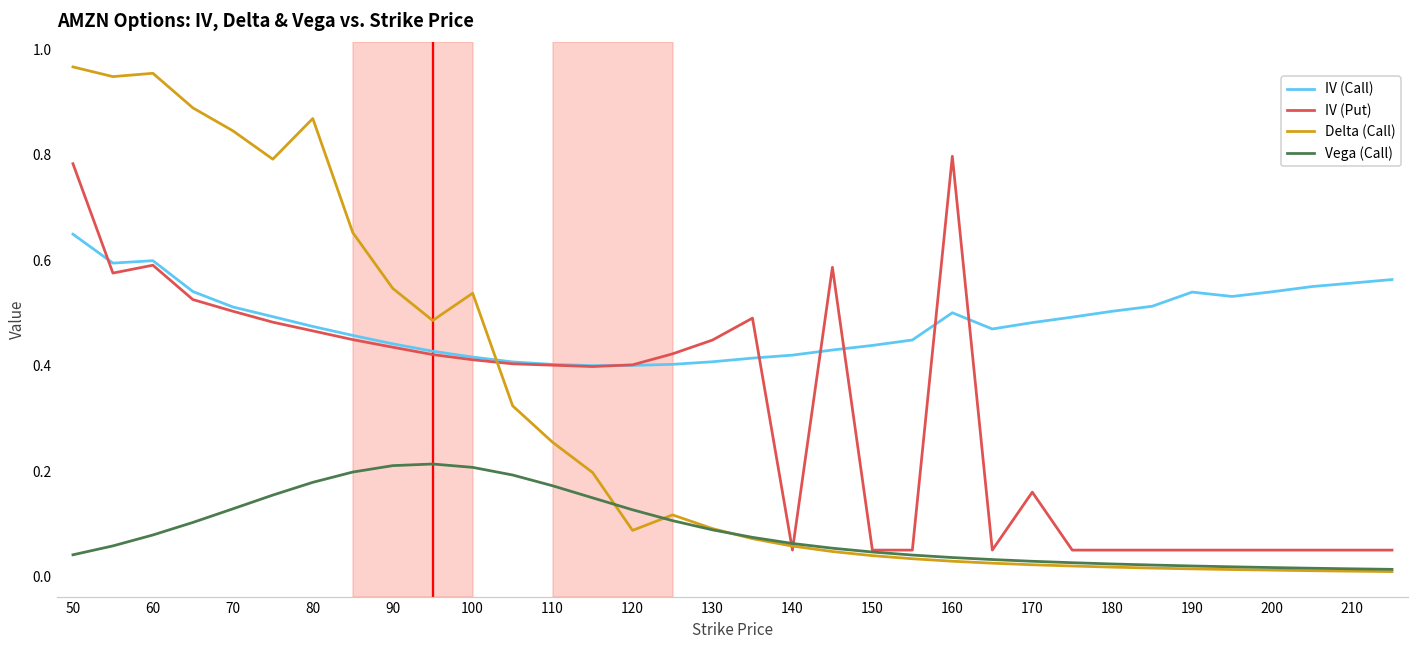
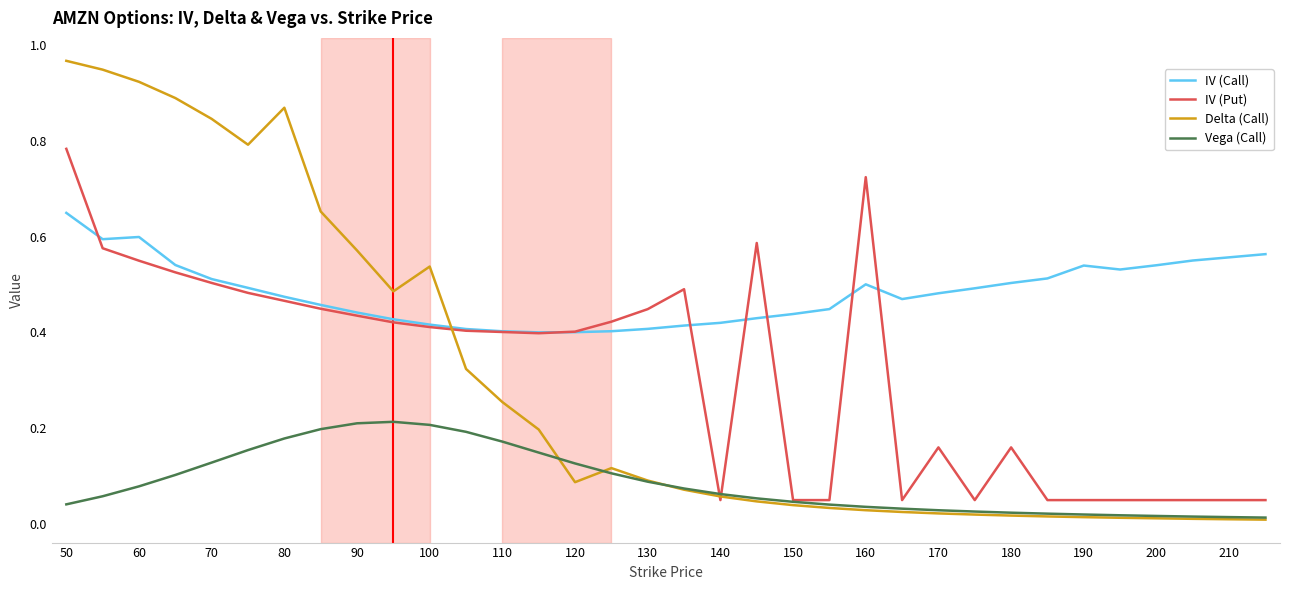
IV (Put), 60: 0.59 -> 0.55
Delta (Call), 60: 0.95 -> 0.92
Delta (Call), 90: 0.55 -> 0.57
IV (Put), 160: 0.80 -> 0.72
IV (Put), 180: 0.05 -> 0.16
